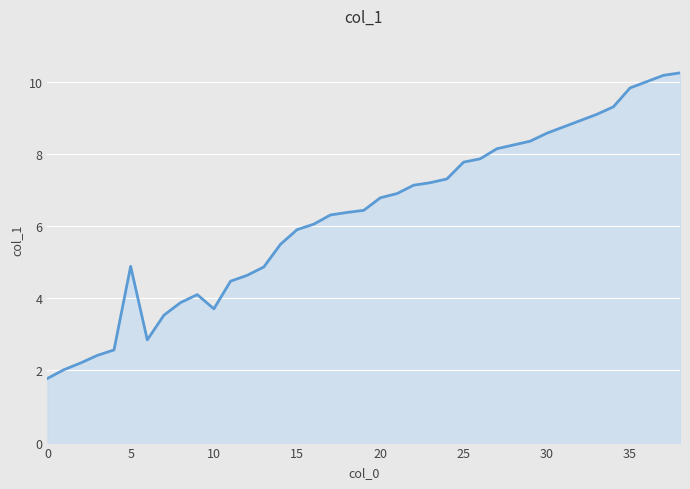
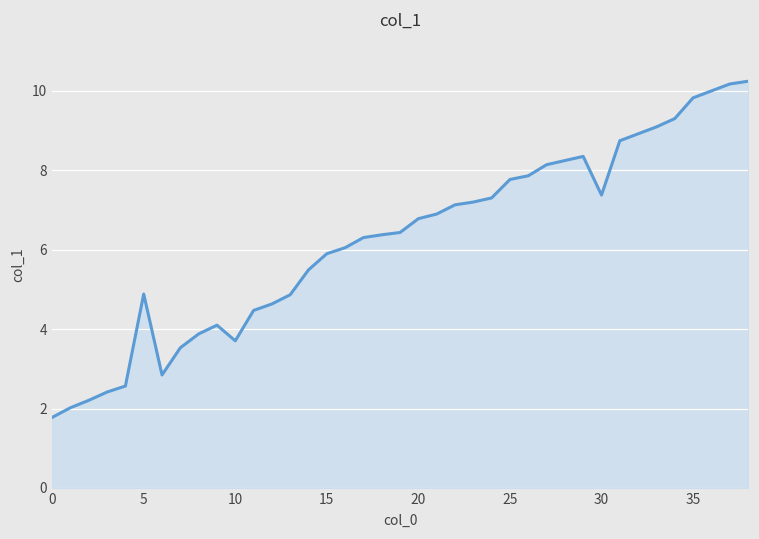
30: 8.6 -> 7.4
